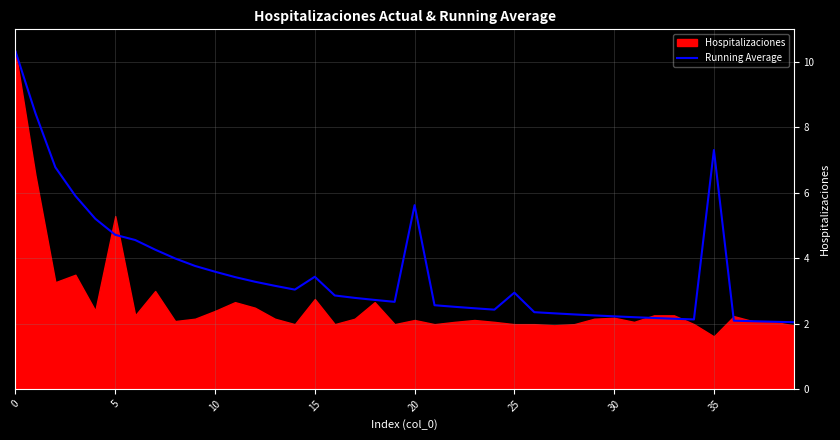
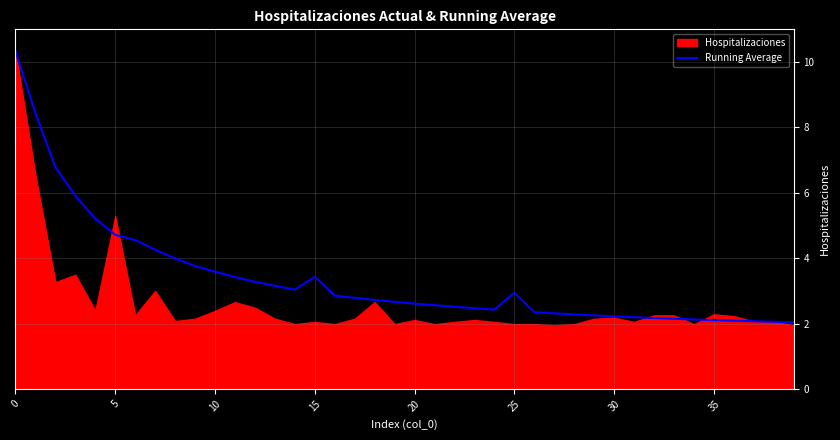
Hospitalizaciones, 15: 2.8 -> 2.1
Running Average, 20: 5.6 -> 2.6
Running Average, 35: 7.3 -> 2.1
Hospitalizaciones, 35: 1.6 -> 2.3
